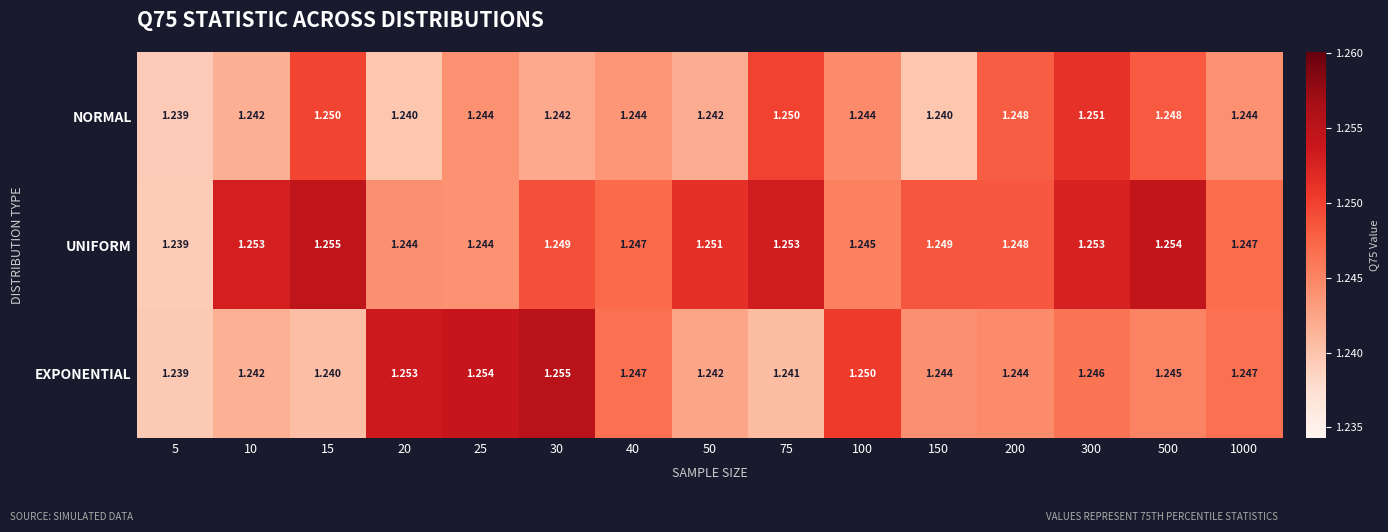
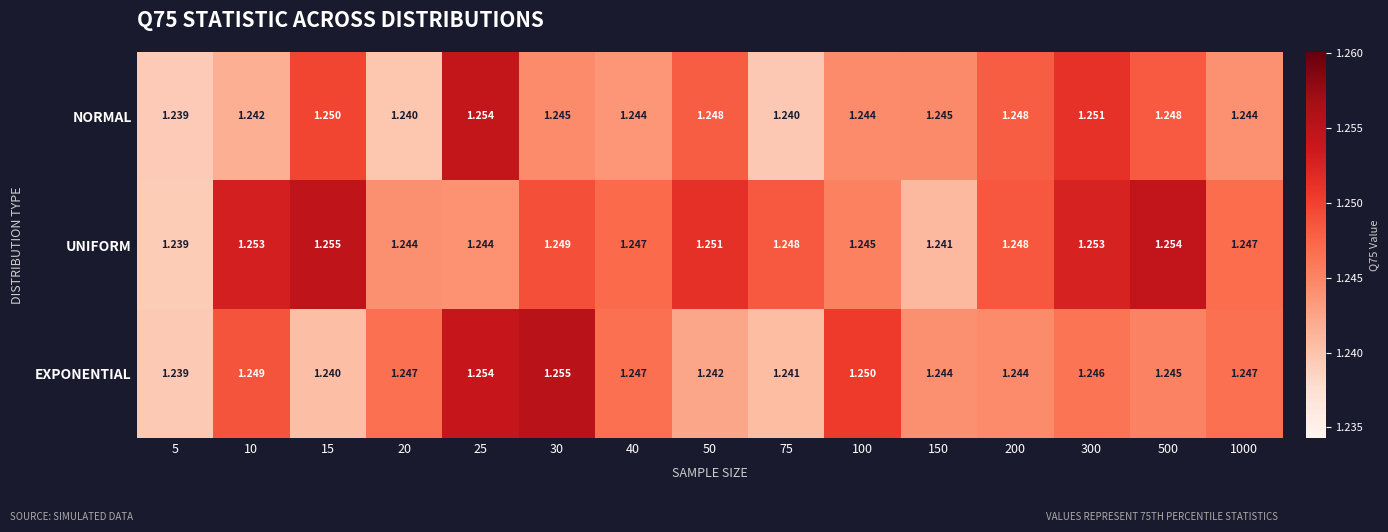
NORMAL, 25: 1.244 -> 1.254
NORMAL, 30: 1.242 -> 1.245
NORMAL, 50: 1.242 -> 1.248
NORMAL, 75: 1.250 -> 1.240
NORMAL, 150: 1.240 -> 1.245
UNIFORM, 75: 1.253 -> 1.248
UNIFORM, 150: 1.249 -> 1.241
EXPONENTIAL, 10: 1.242 -> 1.249
EXPONENTIAL, 20: 1.253 -> 1.247
